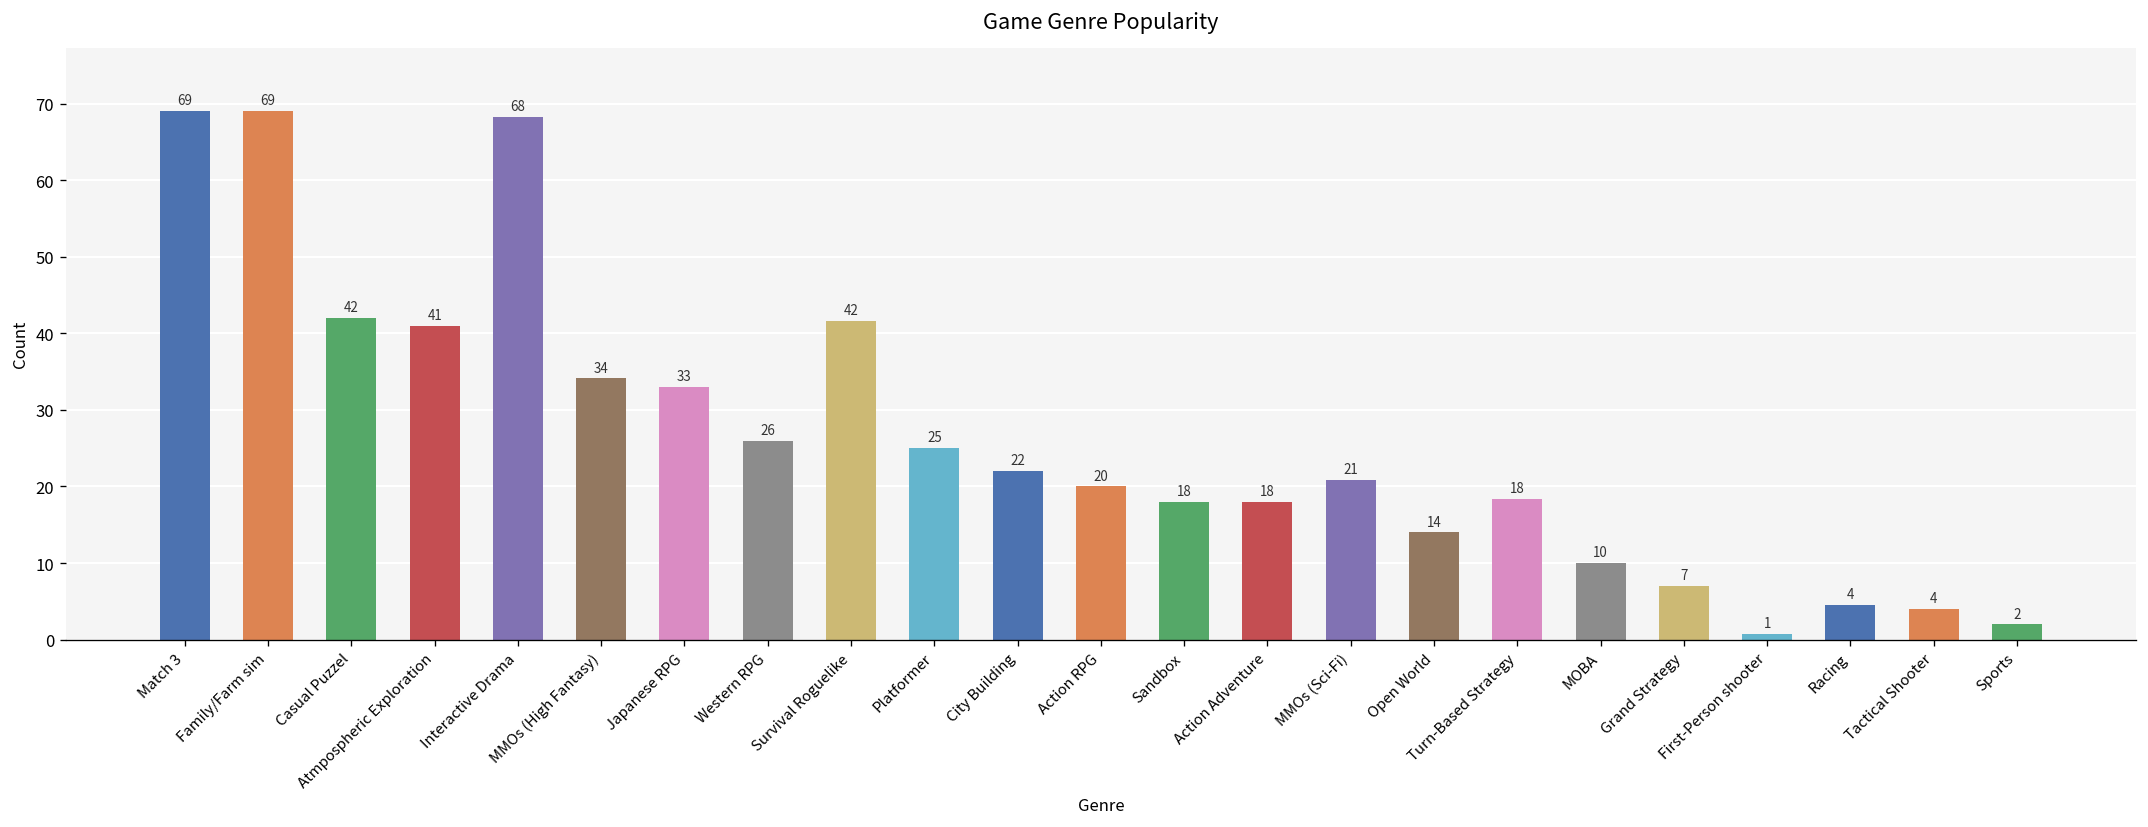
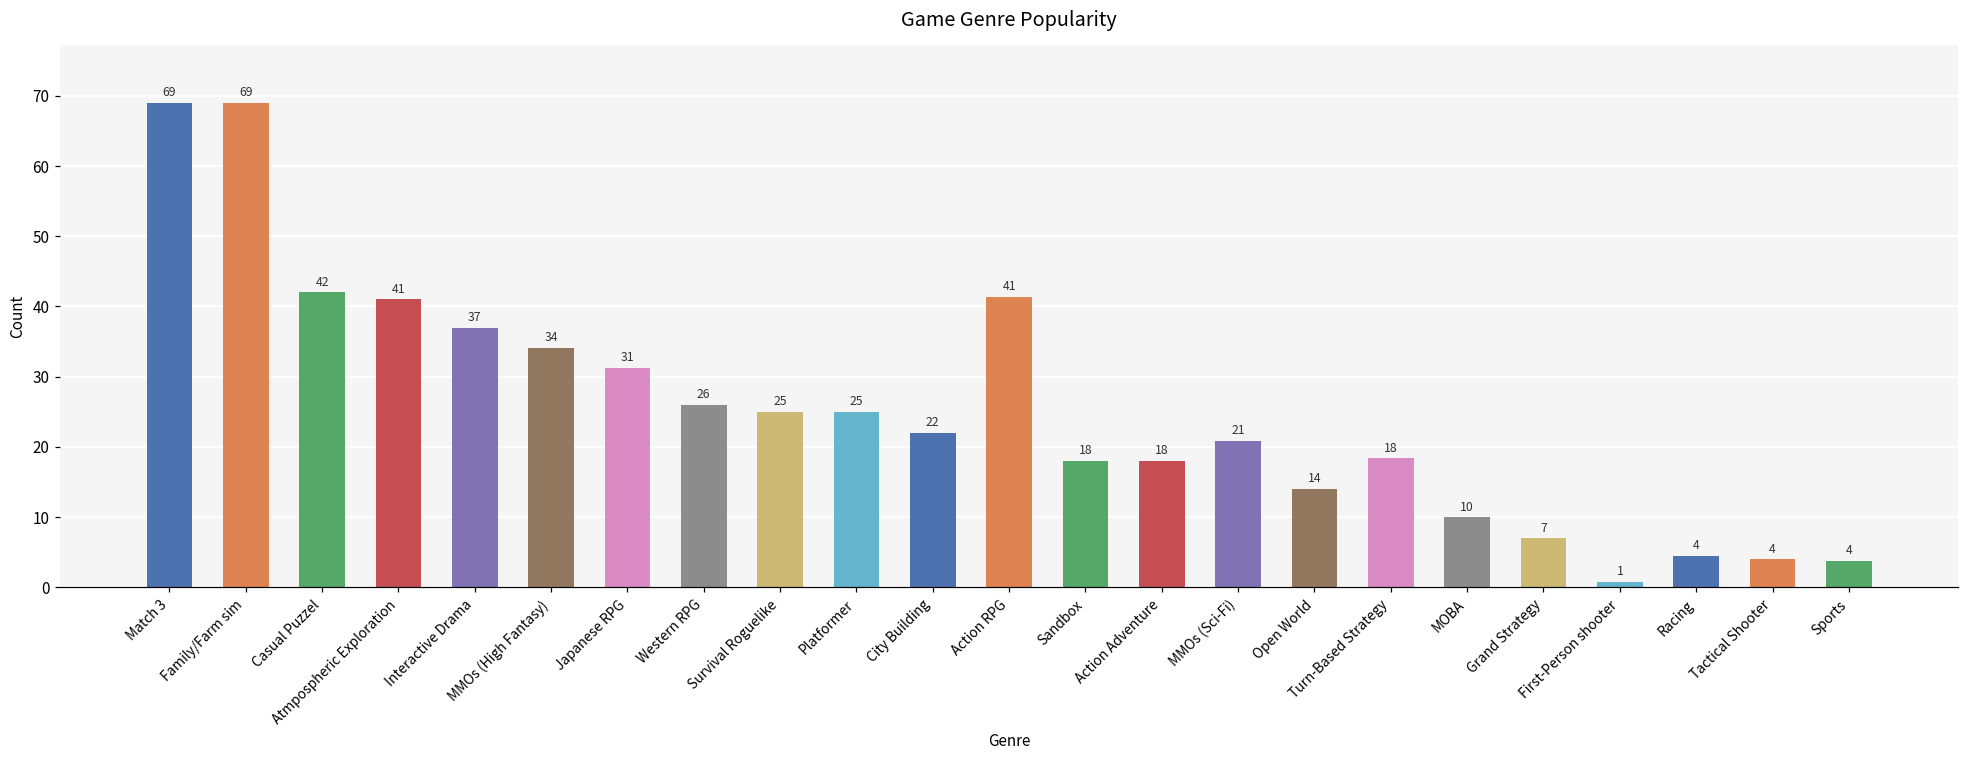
Interactive Drama: 68 -> 37
Japanese RPG: 33 -> 31
Survival Roguelike: 42 -> 25
Action RPG: 20 -> 41
Sports: 2 -> 4
